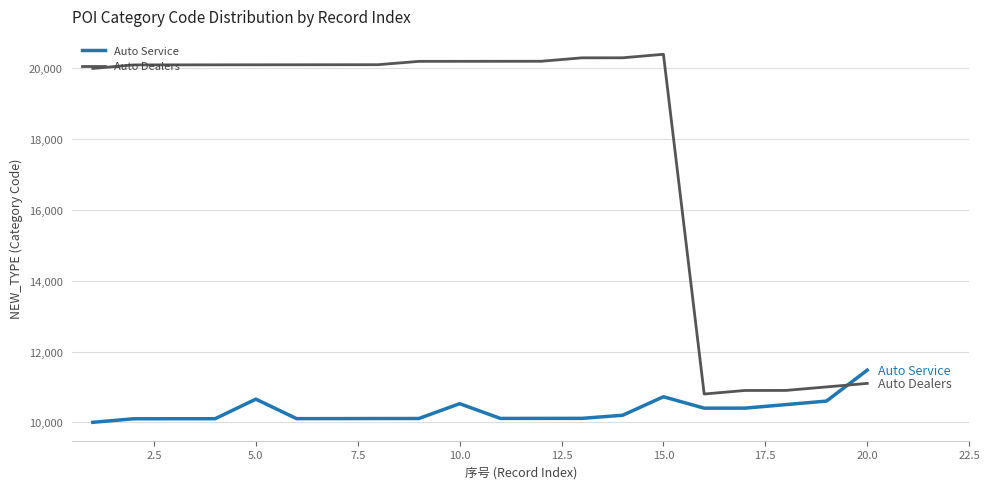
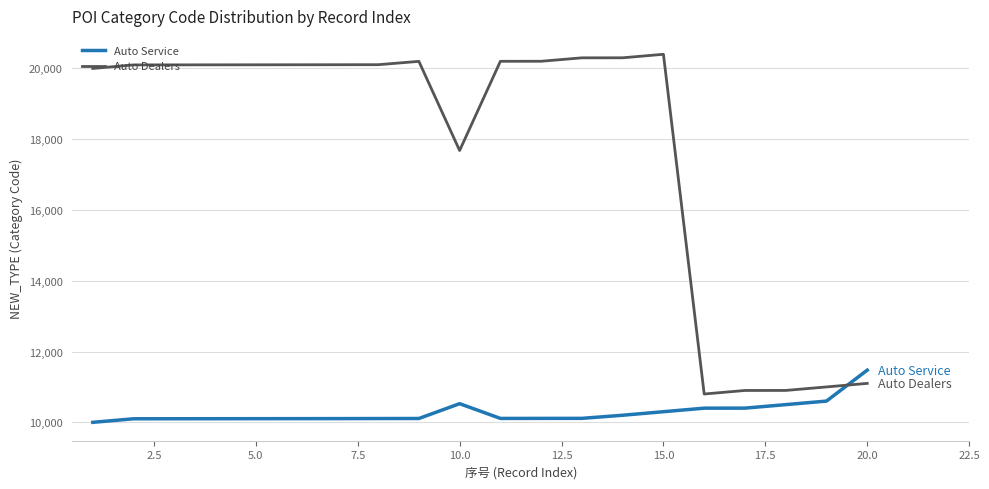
Auto Service, 5.0: 10,700 -> 10,100
Auto Dealers, 10.0: 20,200 -> 17,700
Auto Service, 15.0: 10,700 -> 10,300
